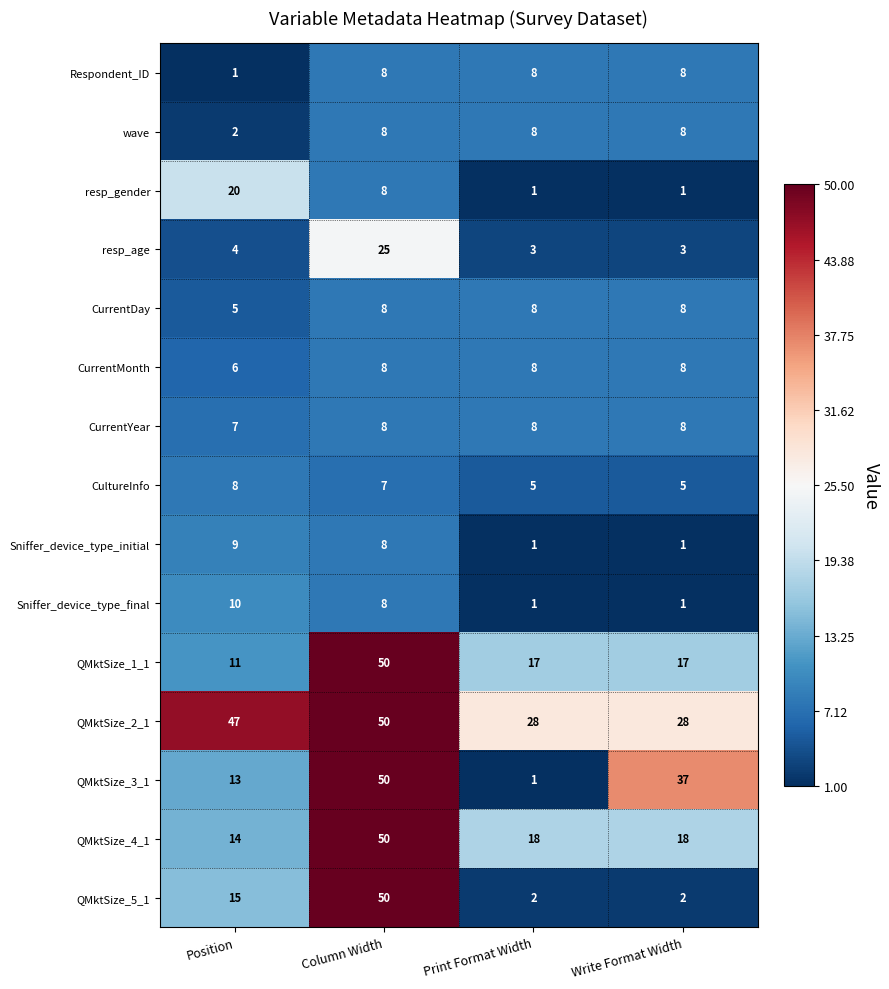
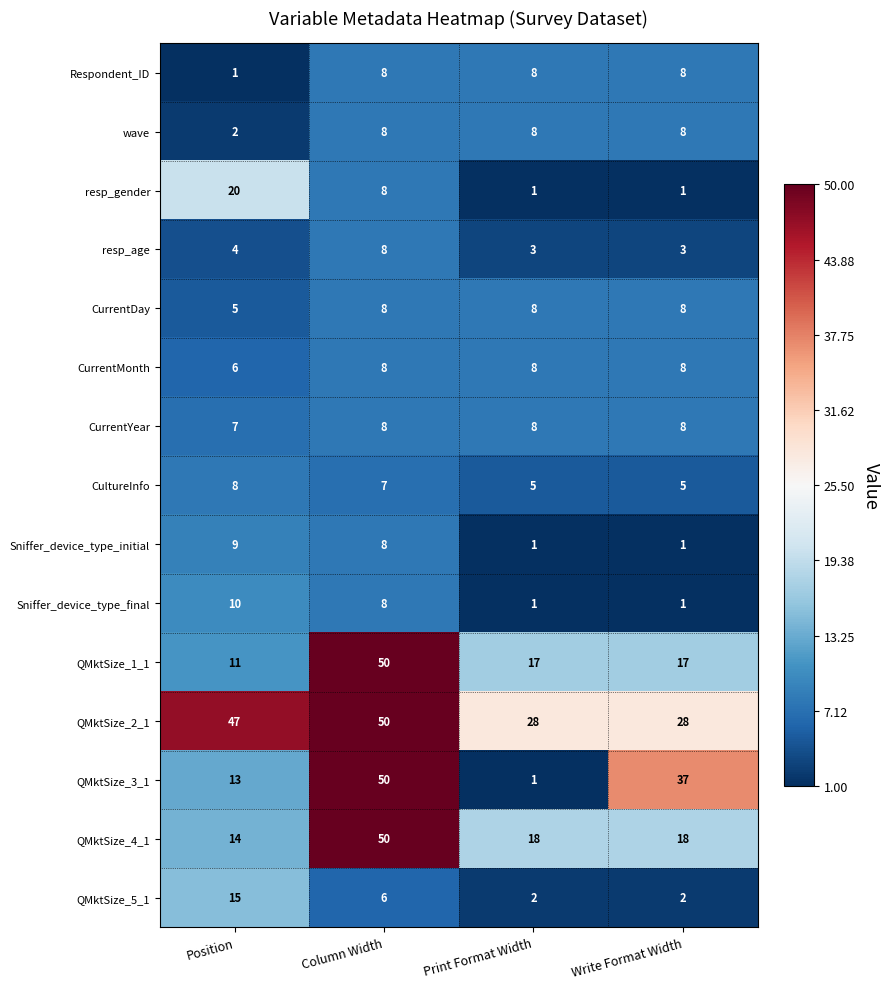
resp_age, Column Width: 25 -> 8
QMktSize_5_1, Column Width: 50 -> 6
